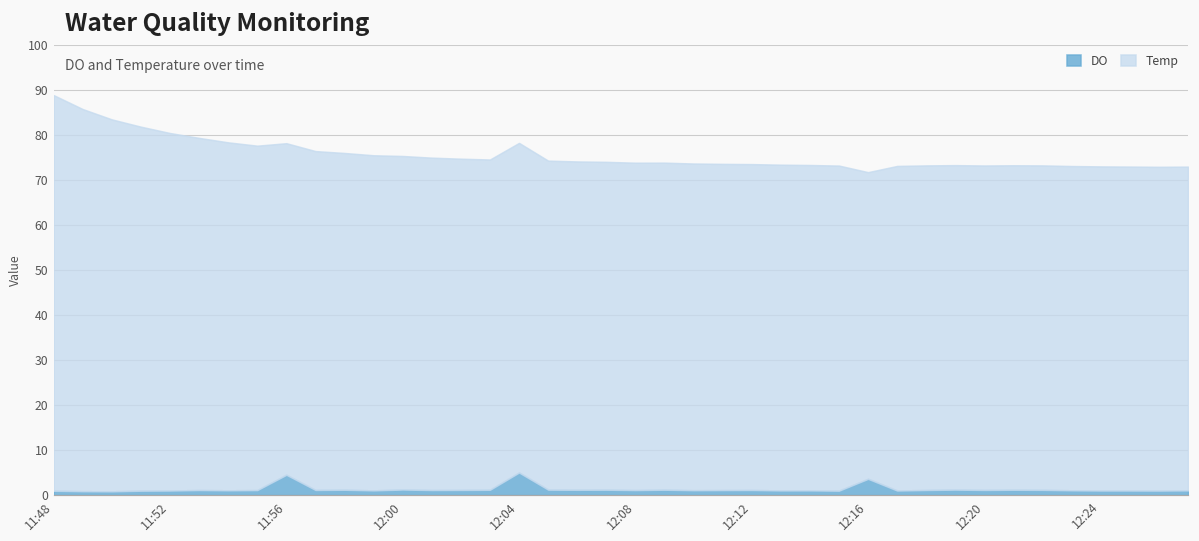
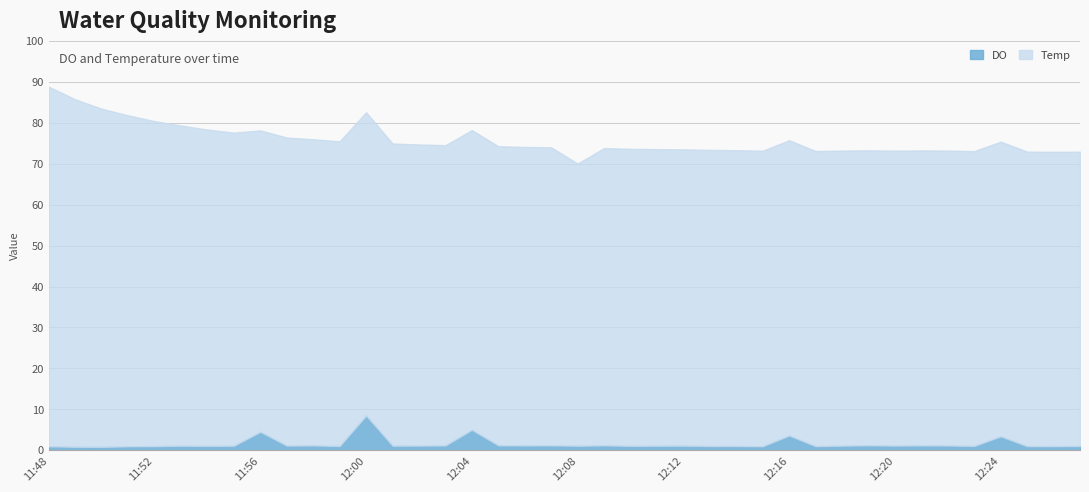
DO, 12:00: 1 -> 9
Temp, 12:08: 73 -> 69
Temp, 12:16: 68 -> 72
DO, 12:24: 1 -> 3
